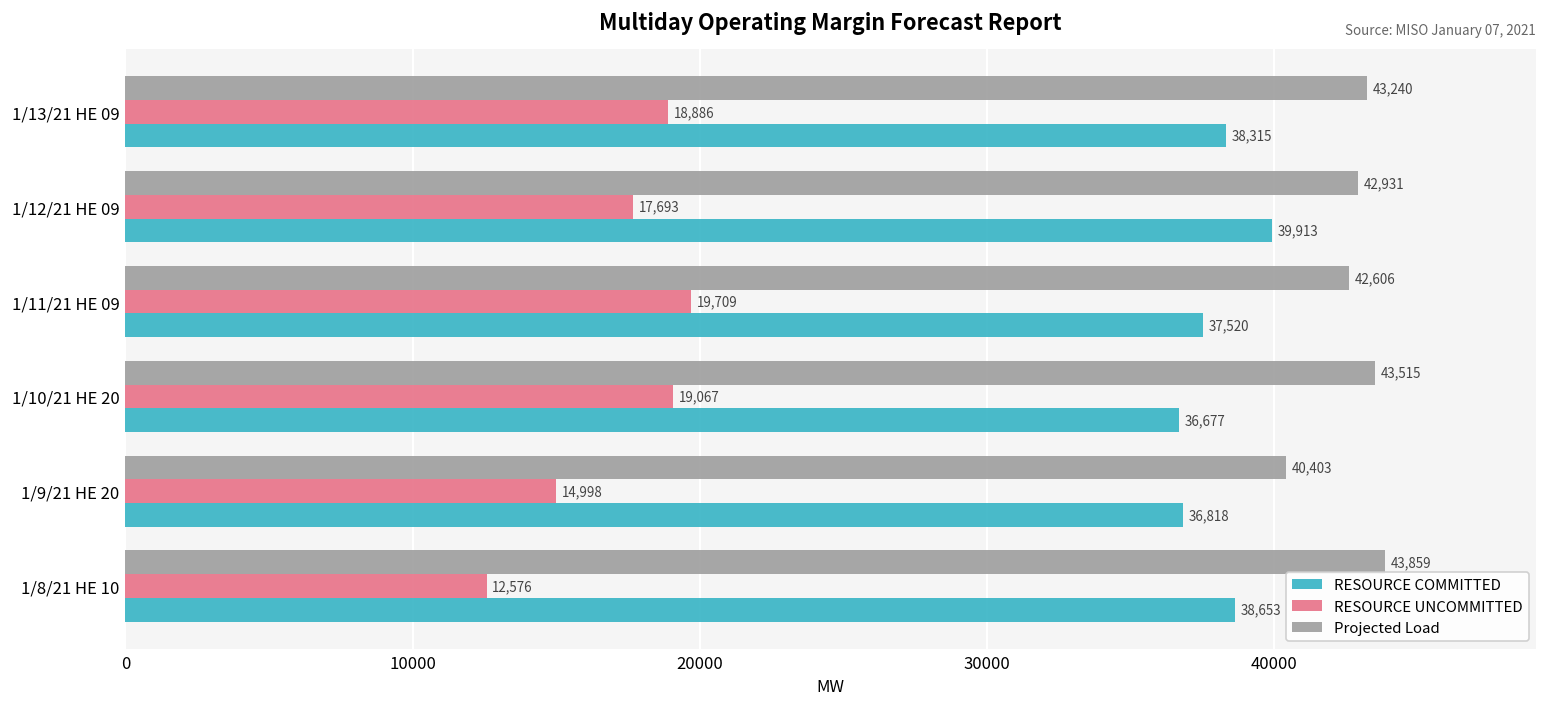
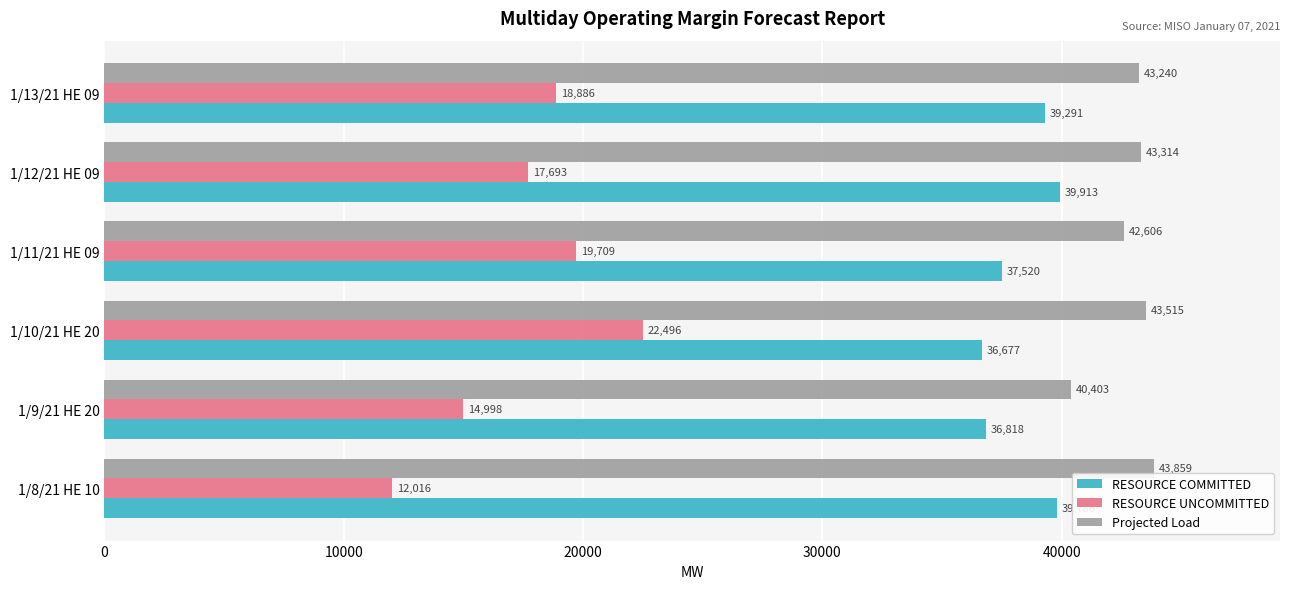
RESOURCE COMMITTED, 1/13/21 HE 09: 38,315 -> 39,291
Projected Load, 1/12/21 HE 09: 42,931 -> 43,314
RESOURCE UNCOMMITTED, 1/10/21 HE 20: 19,067 -> 22,496
RESOURCE UNCOMMITTED, 1/8/21 HE 10: 12,576 -> 12,016
RESOURCE COMMITTED, 1/8/21 HE 10: 38700 -> 39800
